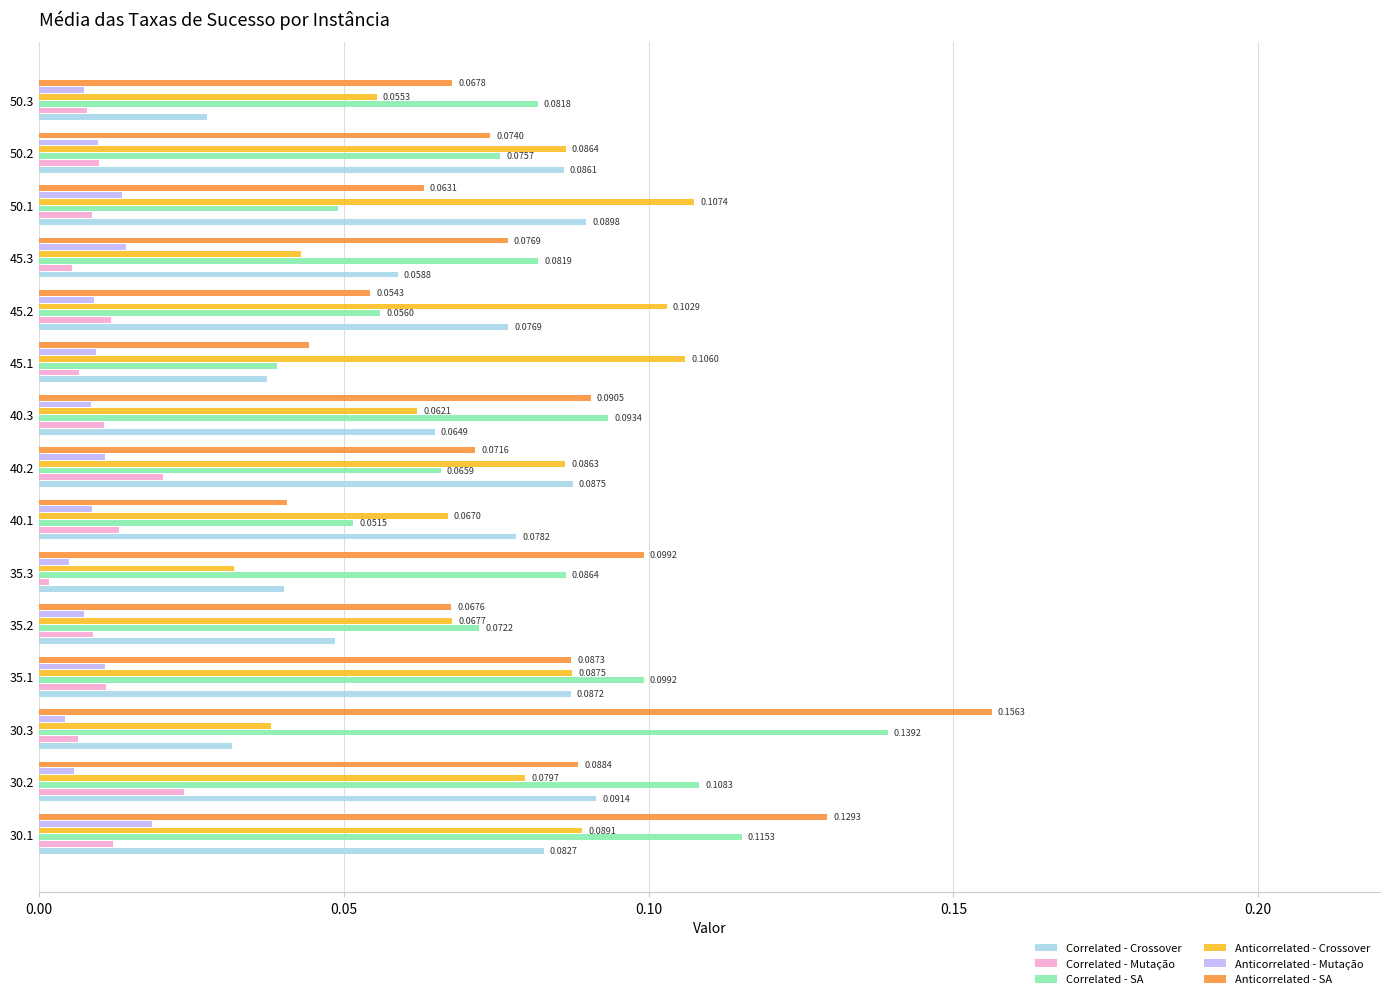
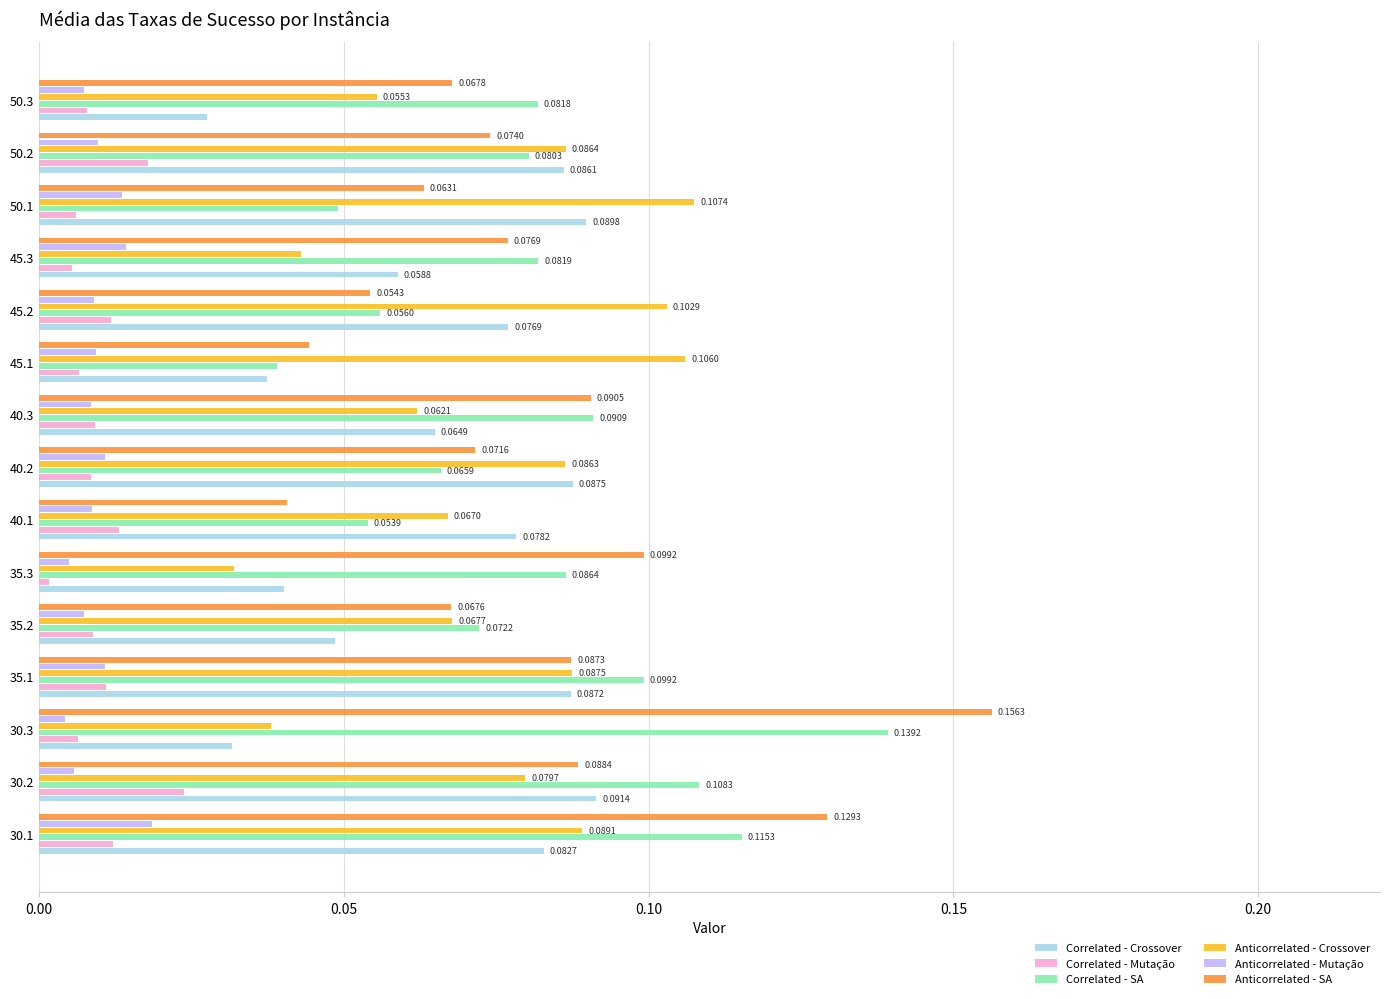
Correlated - SA, 50.2: 0.0757 -> 0.0803
Correlated - Mutação, 50.2: 0.010 -> 0.018
Correlated - Mutação, 50.1: 0.009 -> 0.006
Correlated - SA, 40.3: 0.0934 -> 0.0909
Correlated - Mutação, 40.3: 0.011 -> 0.009
Correlated - Mutação, 40.2: 0.020 -> 0.008
Correlated - SA, 40.1: 0.0515 -> 0.0539
